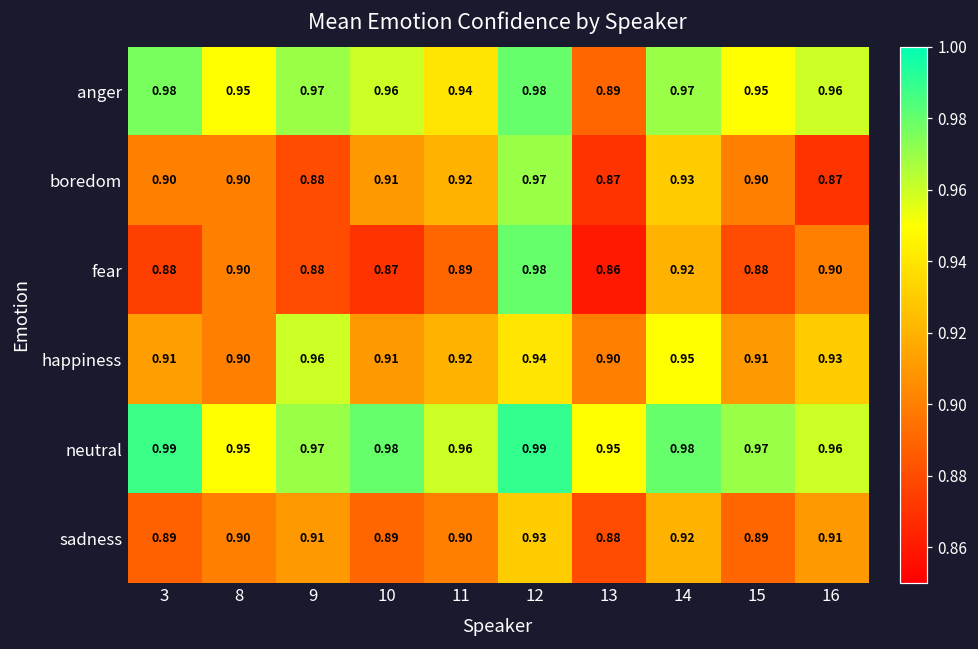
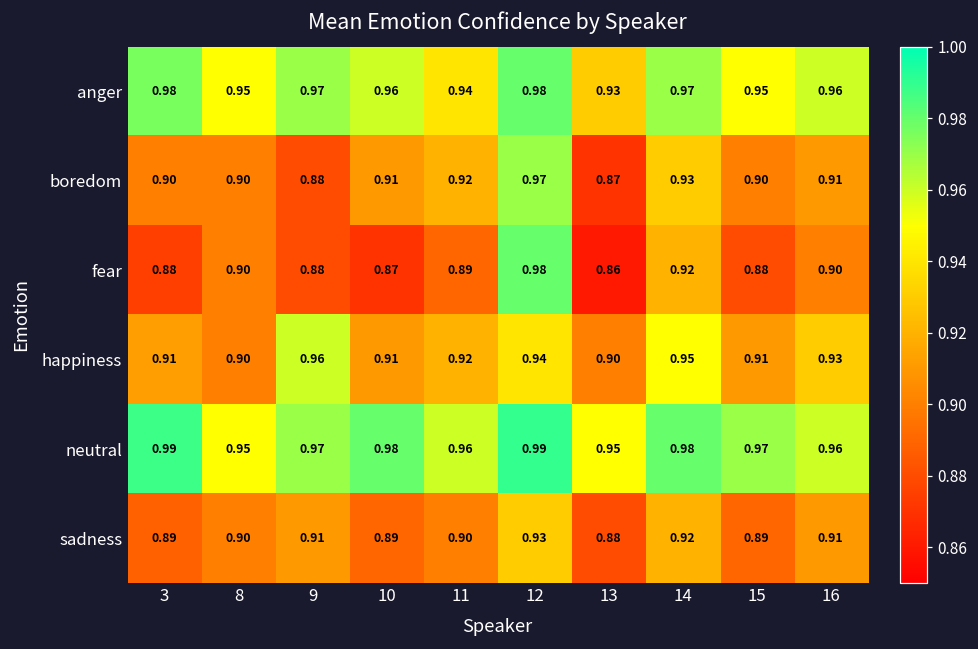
anger, 13: 0.89 -> 0.93
boredom, 16: 0.87 -> 0.91
